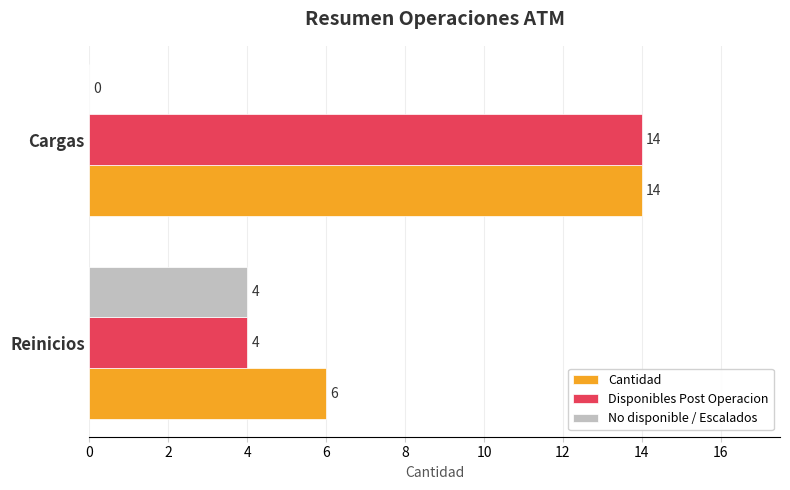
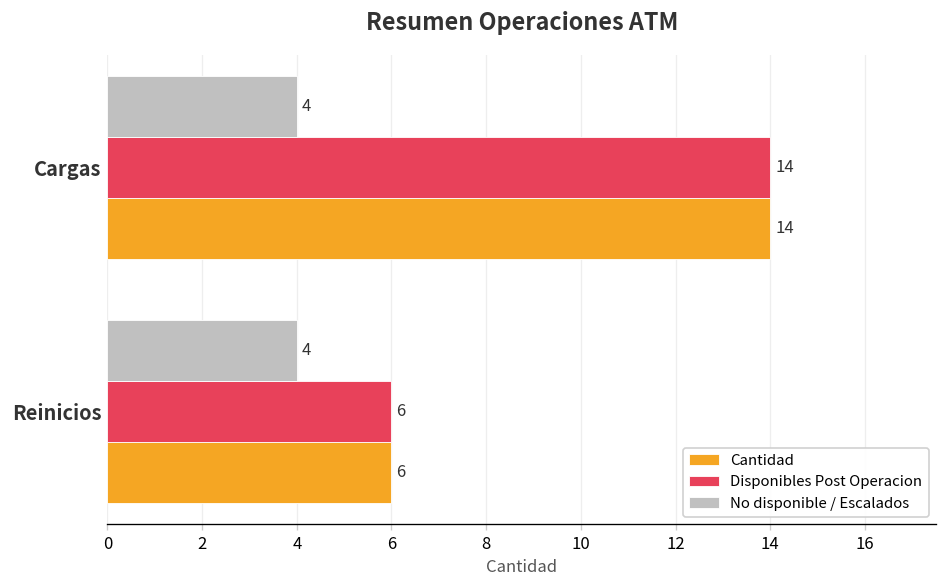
No disponible / Escalados, Cargas: 0 -> 4
Disponibles Post Operacion, Reinicios: 4 -> 6
